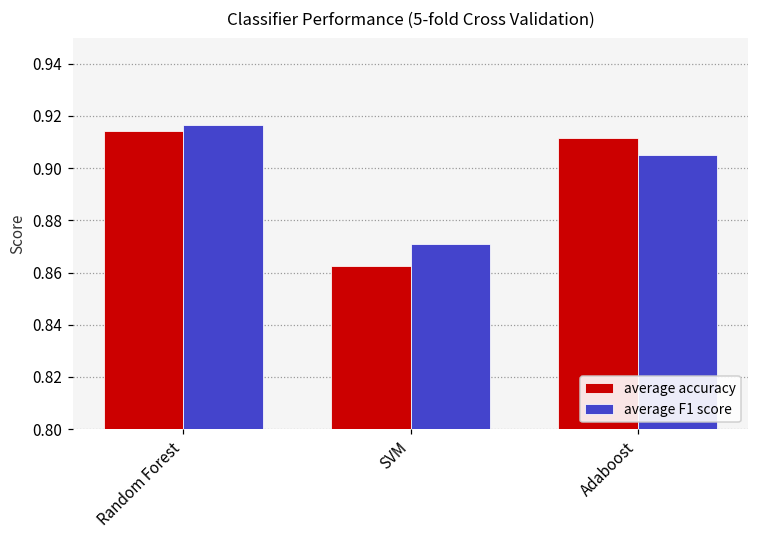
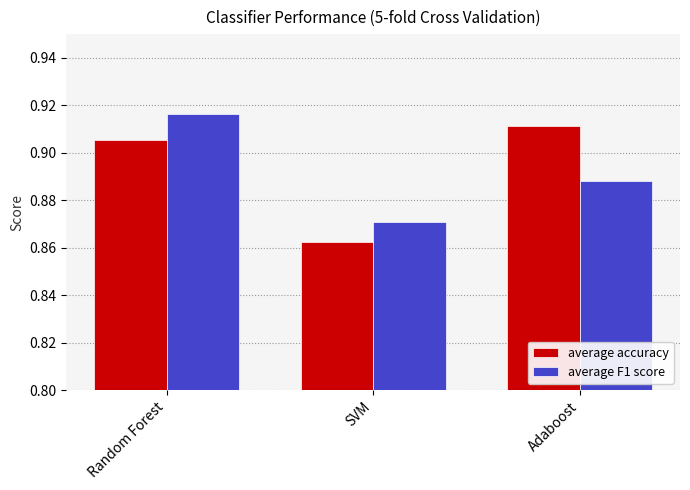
average accuracy, Random Forest: 0.914 -> 0.906
average F1 score, Adaboost: 0.905 -> 0.888
